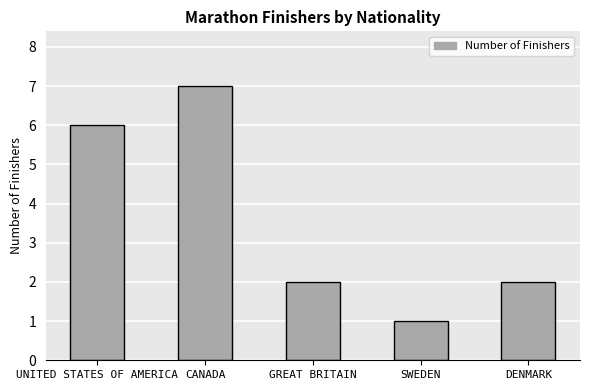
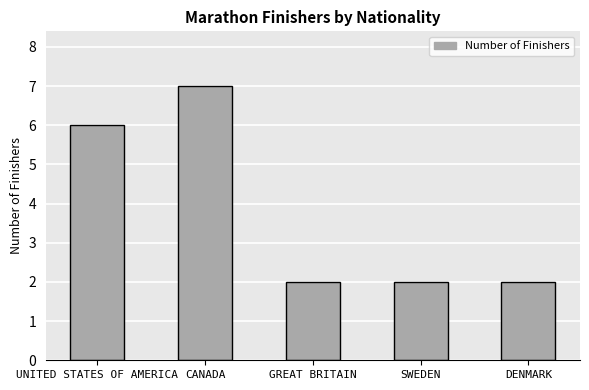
SWEDEN: 1 -> 2
